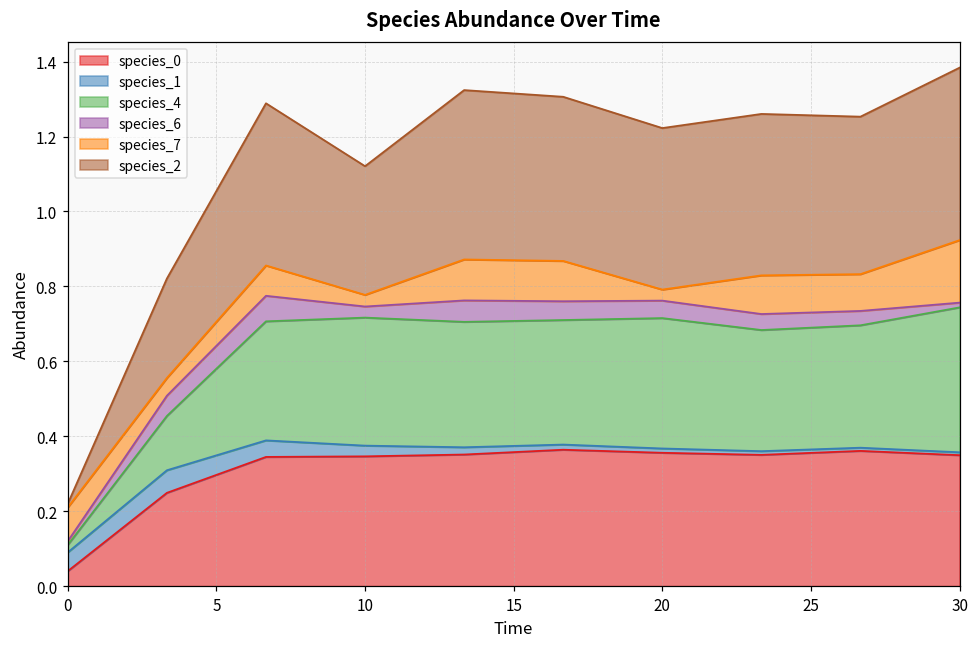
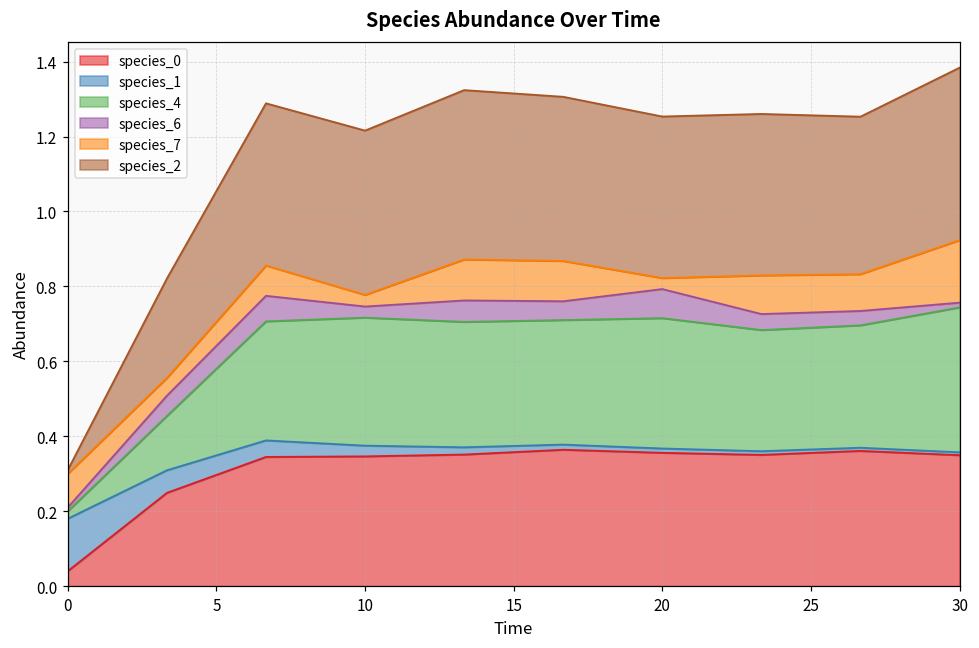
species_1, 0: 0.05 -> 0.14
species_2, 10: 0.34 -> 0.44
species_6, 20: 0.05 -> 0.08
